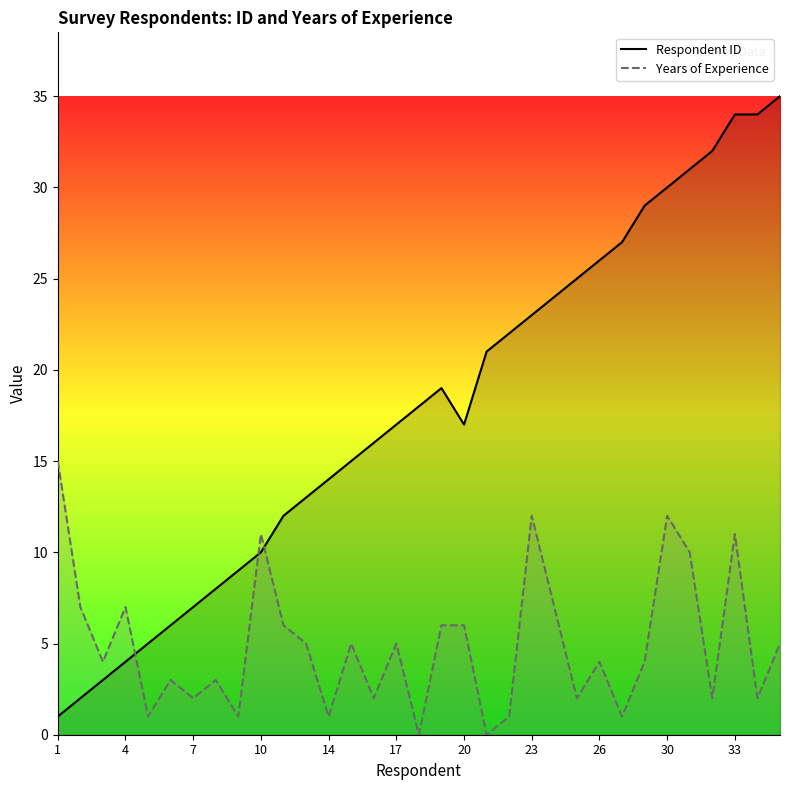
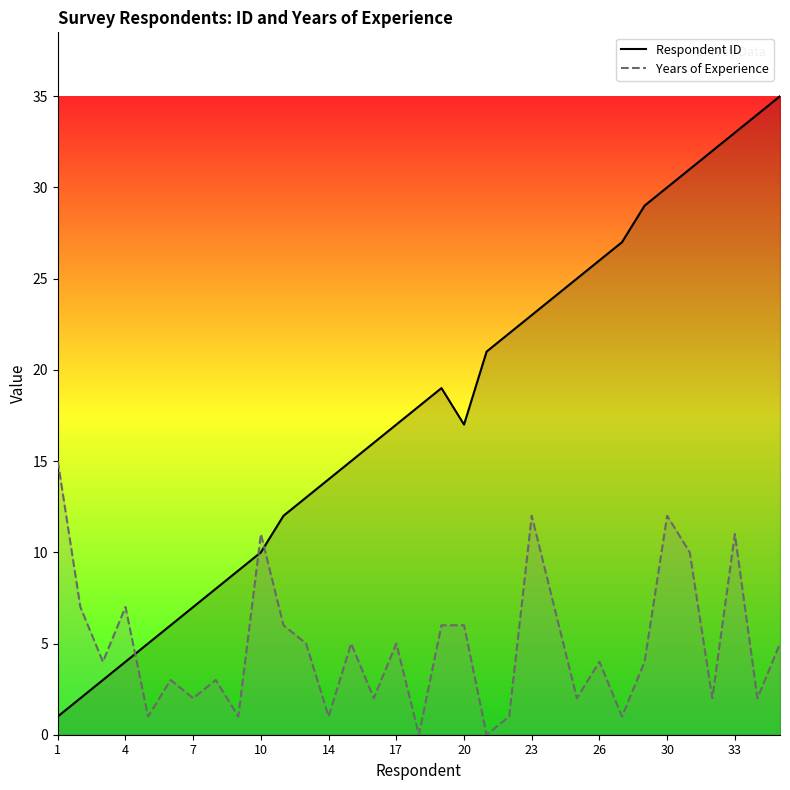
Respondent ID, 33: 34 -> 33
